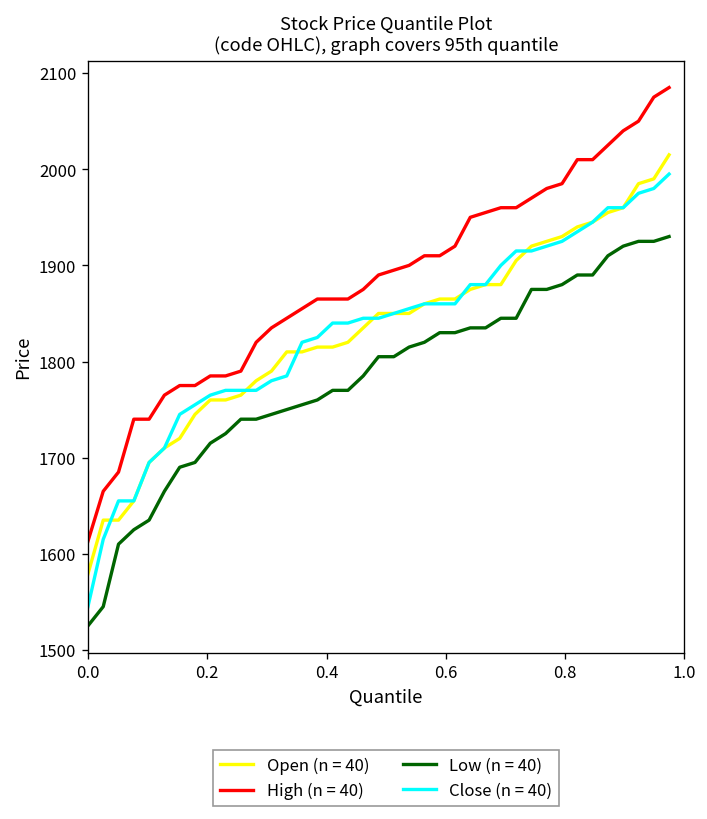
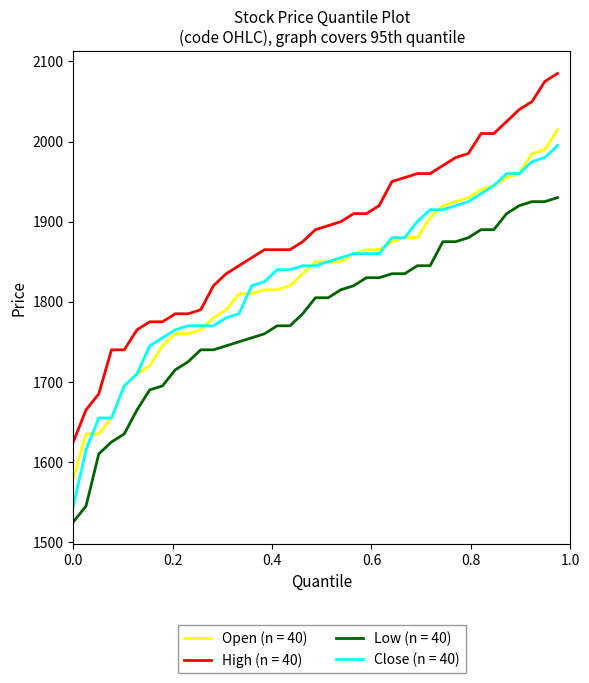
High (n = 40), 0.0: 1610 -> 1630
